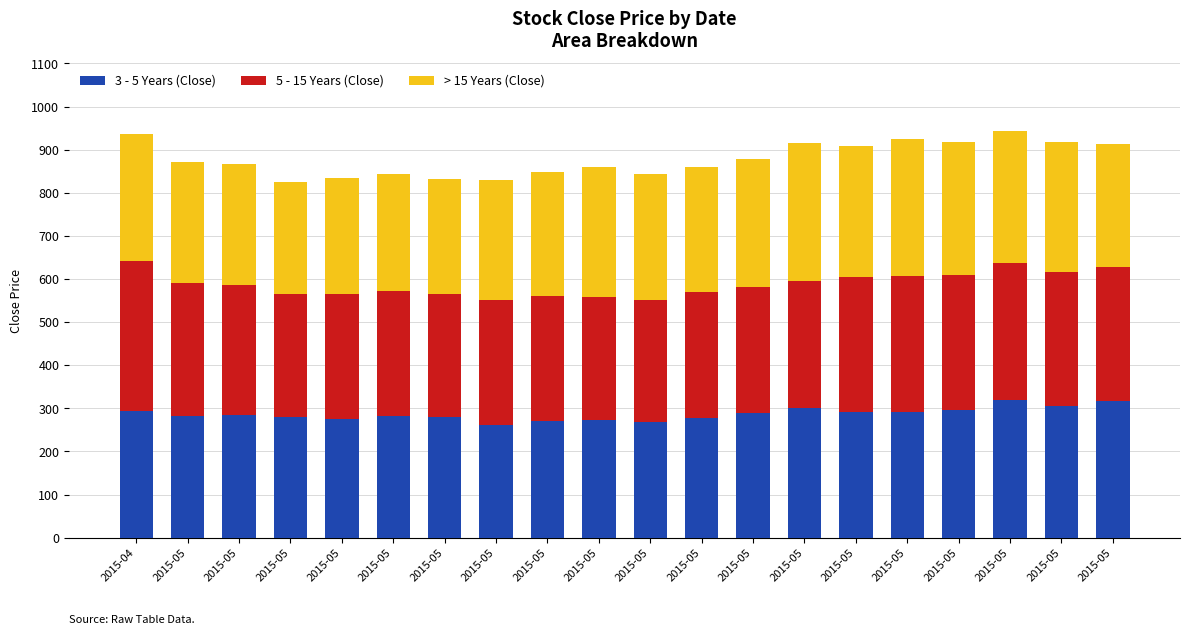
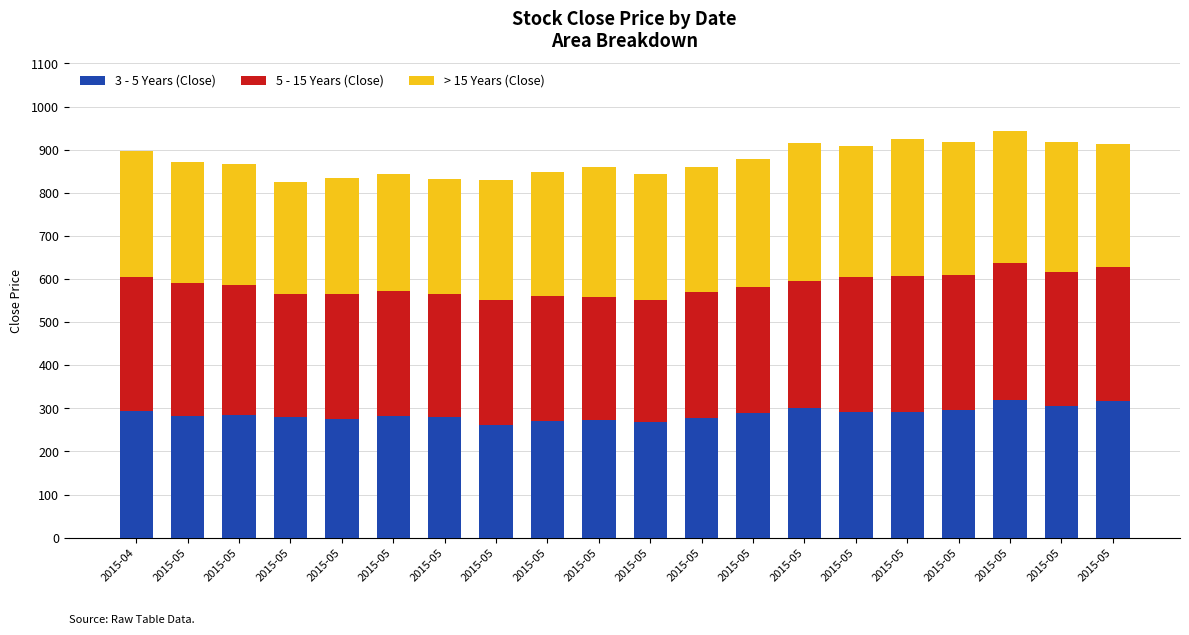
5 - 15 Years (Close), 2015-04: 350 -> 310
